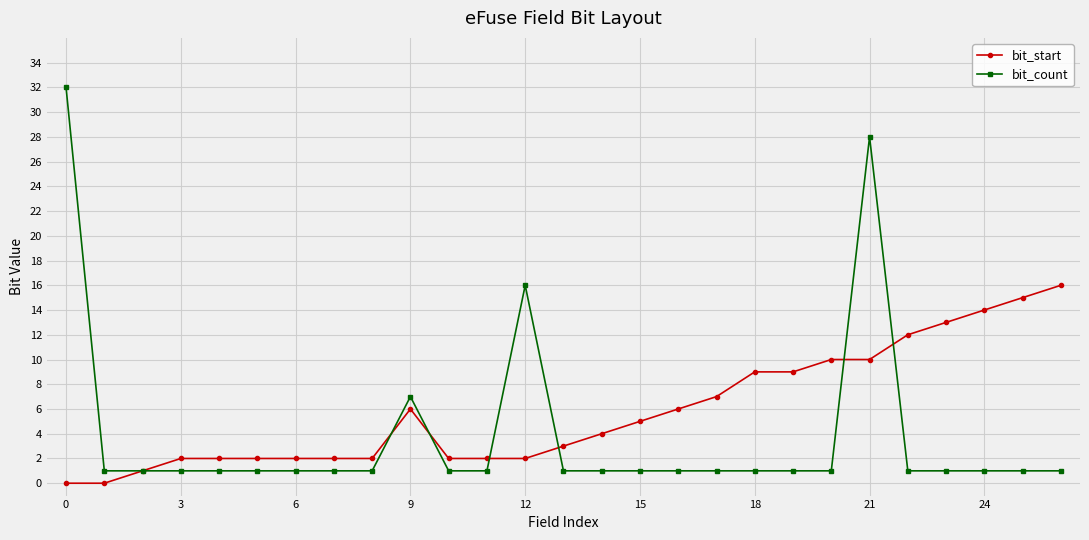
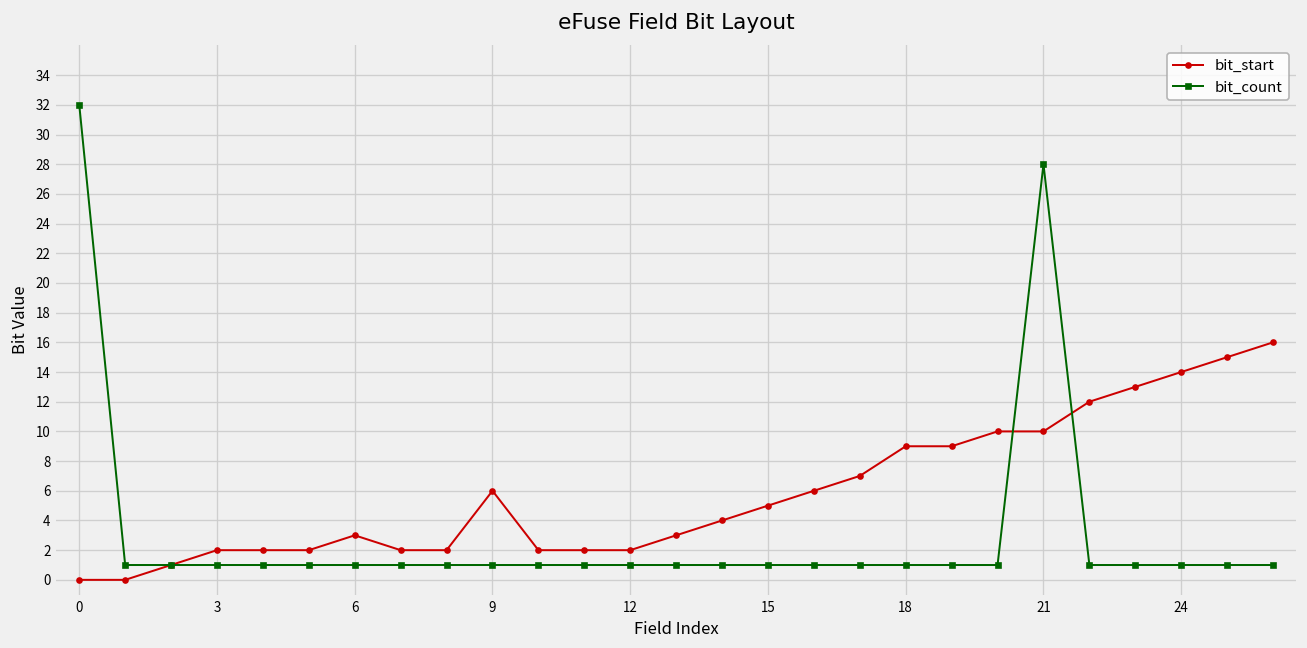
bit_start, 6: 2 -> 3
bit_count, 9: 7 -> 1
bit_count, 12: 16 -> 1
